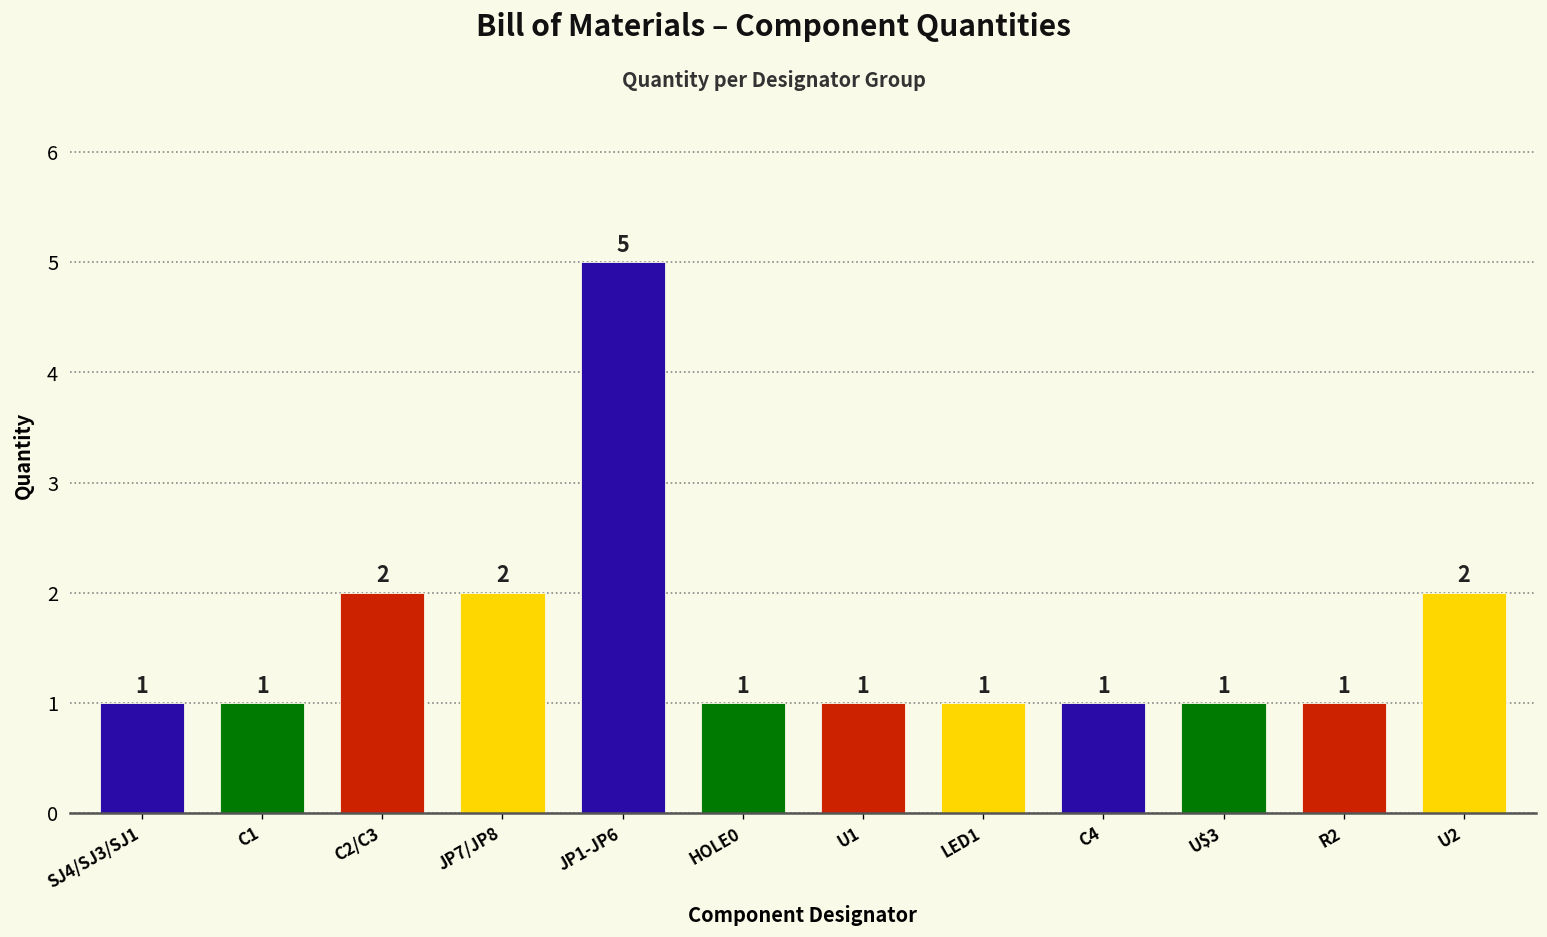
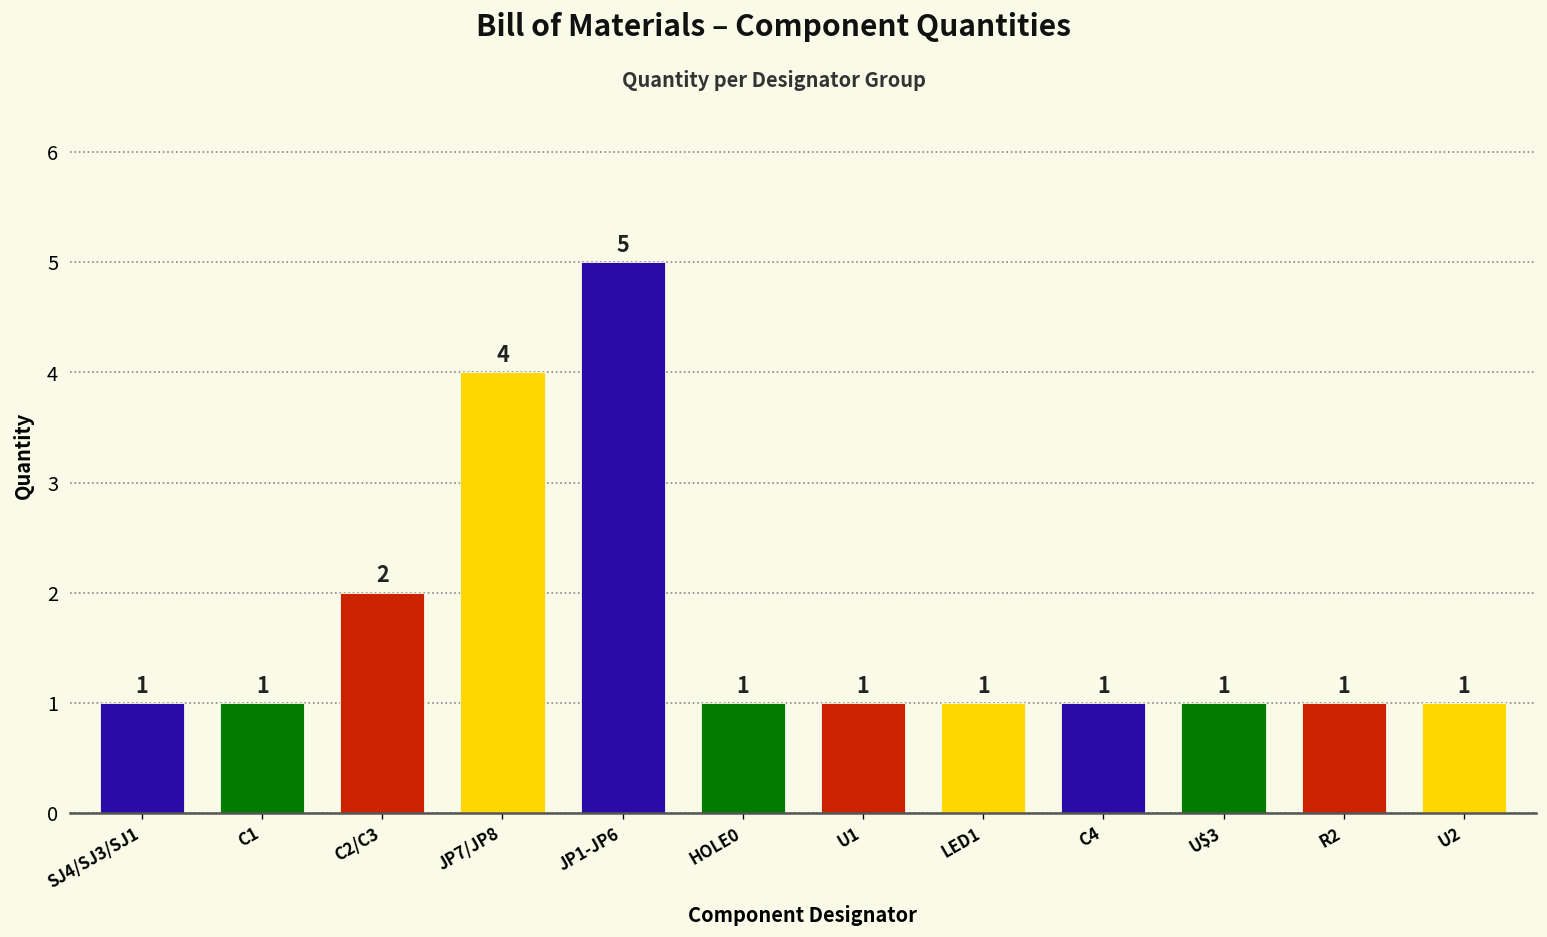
JP7/JP8: 2 -> 4
U2: 2 -> 1
